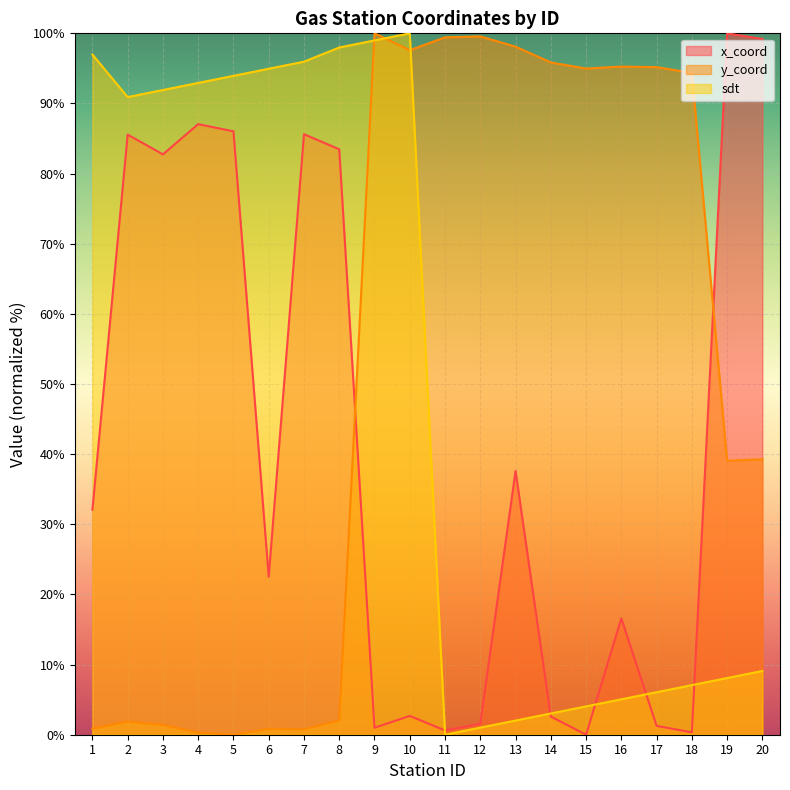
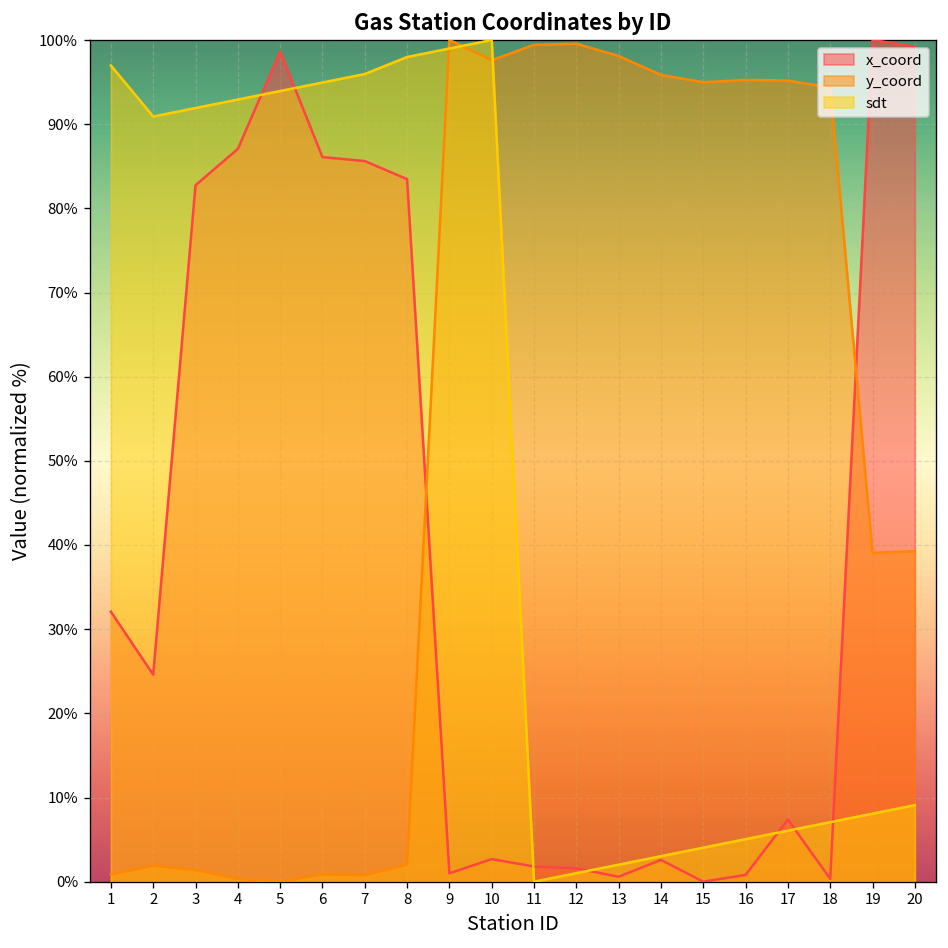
x_coord, 2: 86% -> 25%
x_coord, 5: 86% -> 99%
x_coord, 6: 23% -> 86%
x_coord, 11: 1% -> 2%
x_coord, 13: 38% -> 1%
x_coord, 16: 17% -> 1%
x_coord, 17: 1% -> 7%
